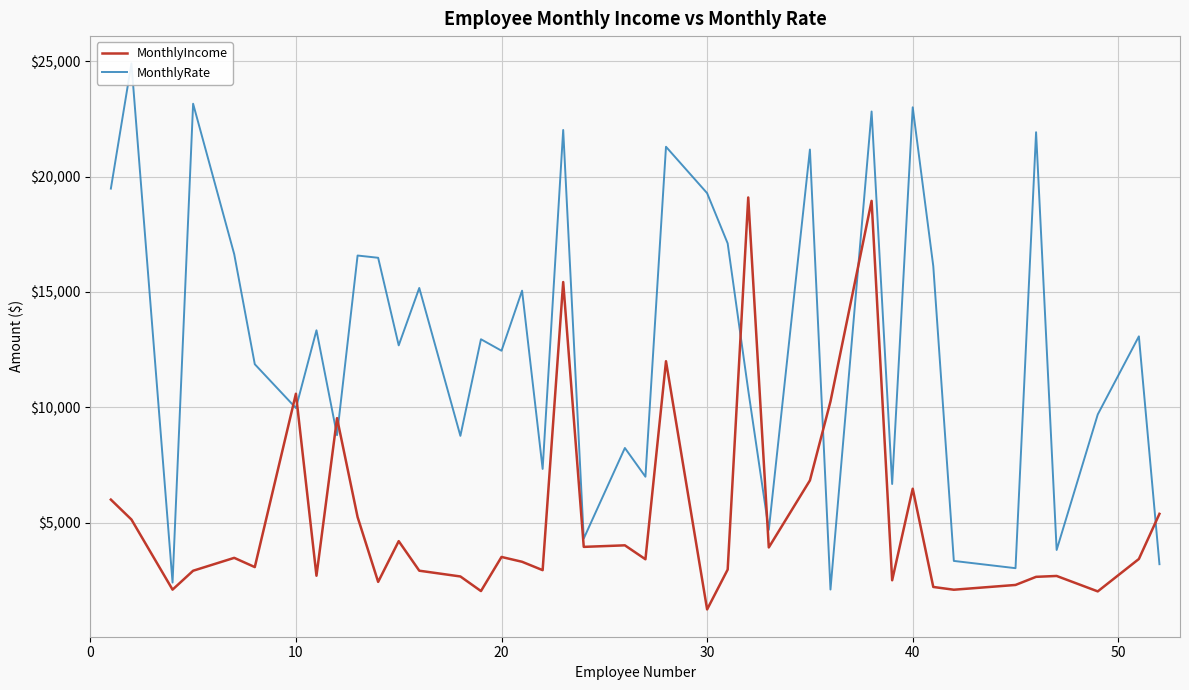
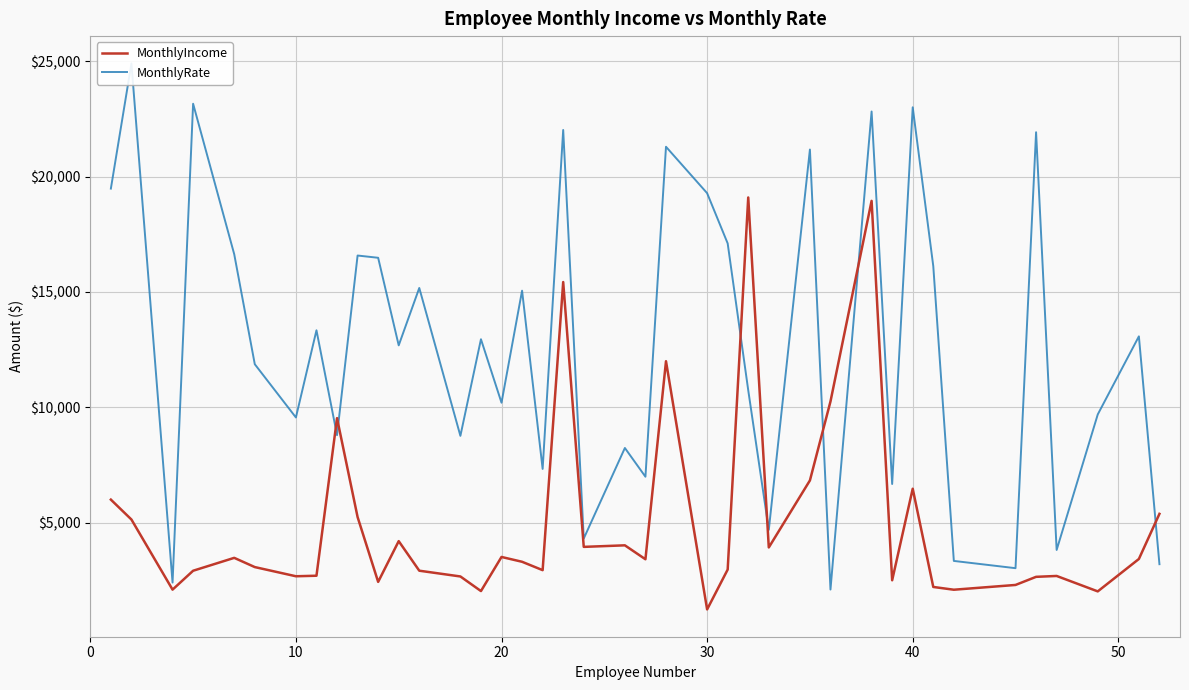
MonthlyIncome, 10: $10,600 -> $2,700
MonthlyRate, 10: $10,000 -> $9,600
MonthlyRate, 20: $12,400 -> $10,200
